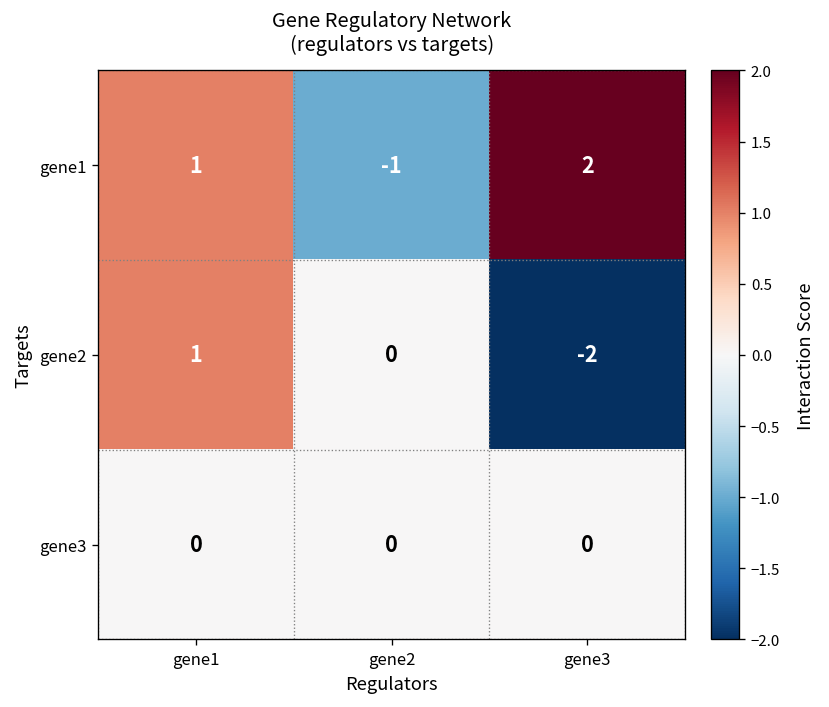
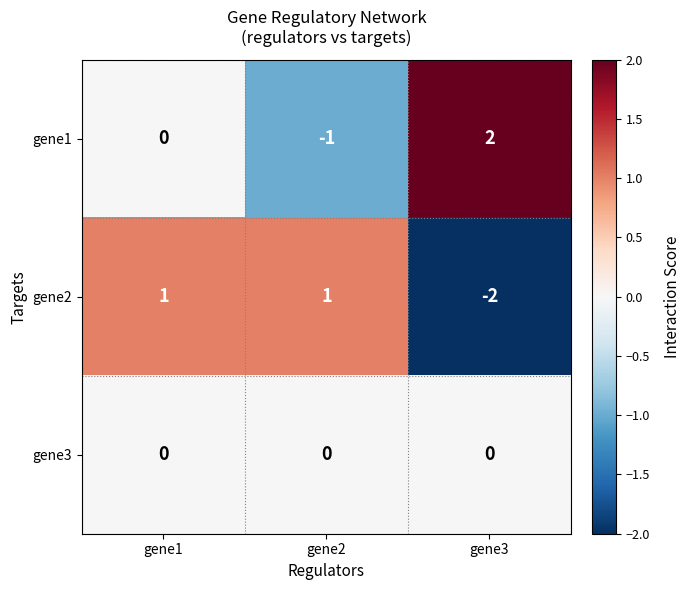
gene1, gene1: 1 -> 0
gene2, gene2: 0 -> 1
